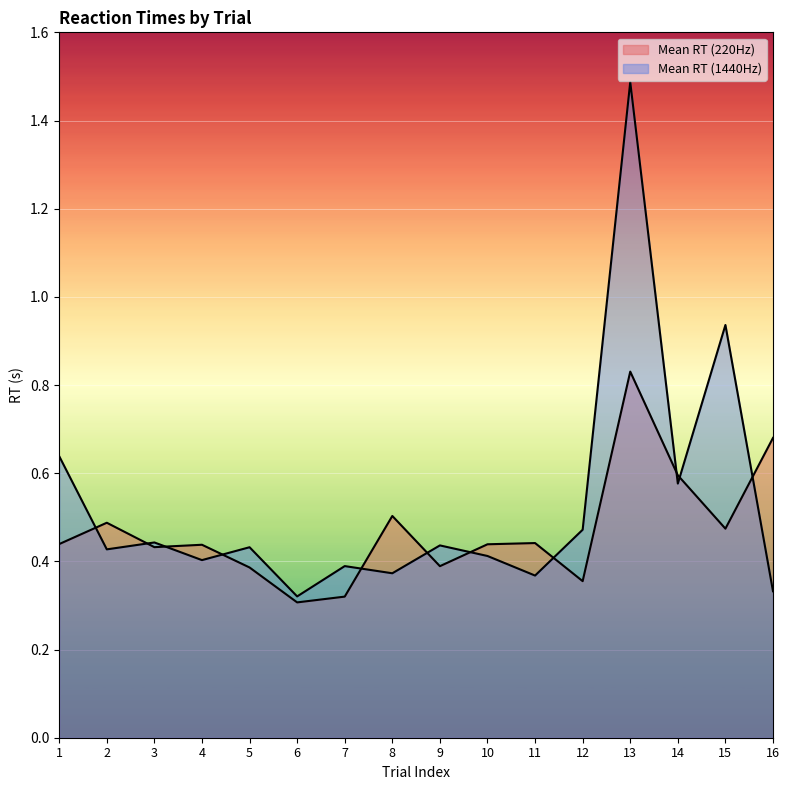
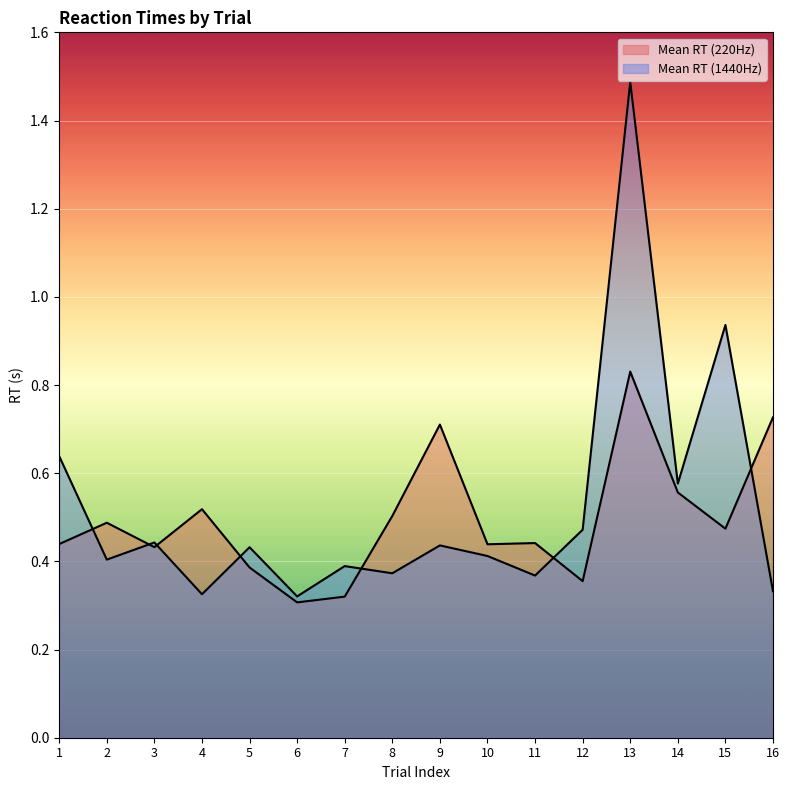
Mean RT (1440Hz), 2: 0.43 -> 0.40
Mean RT (220Hz), 4: 0.44 -> 0.52
Mean RT (1440Hz), 4: 0.40 -> 0.33
Mean RT (220Hz), 9: 0.39 -> 0.71
Mean RT (220Hz), 14: 0.60 -> 0.56
Mean RT (220Hz), 16: 0.68 -> 0.73
